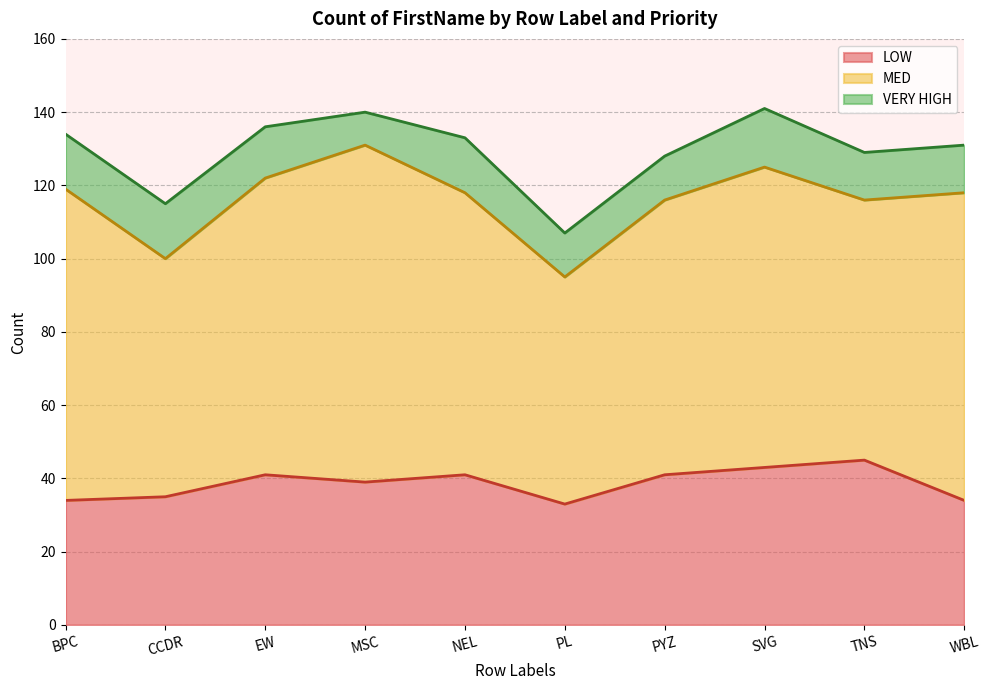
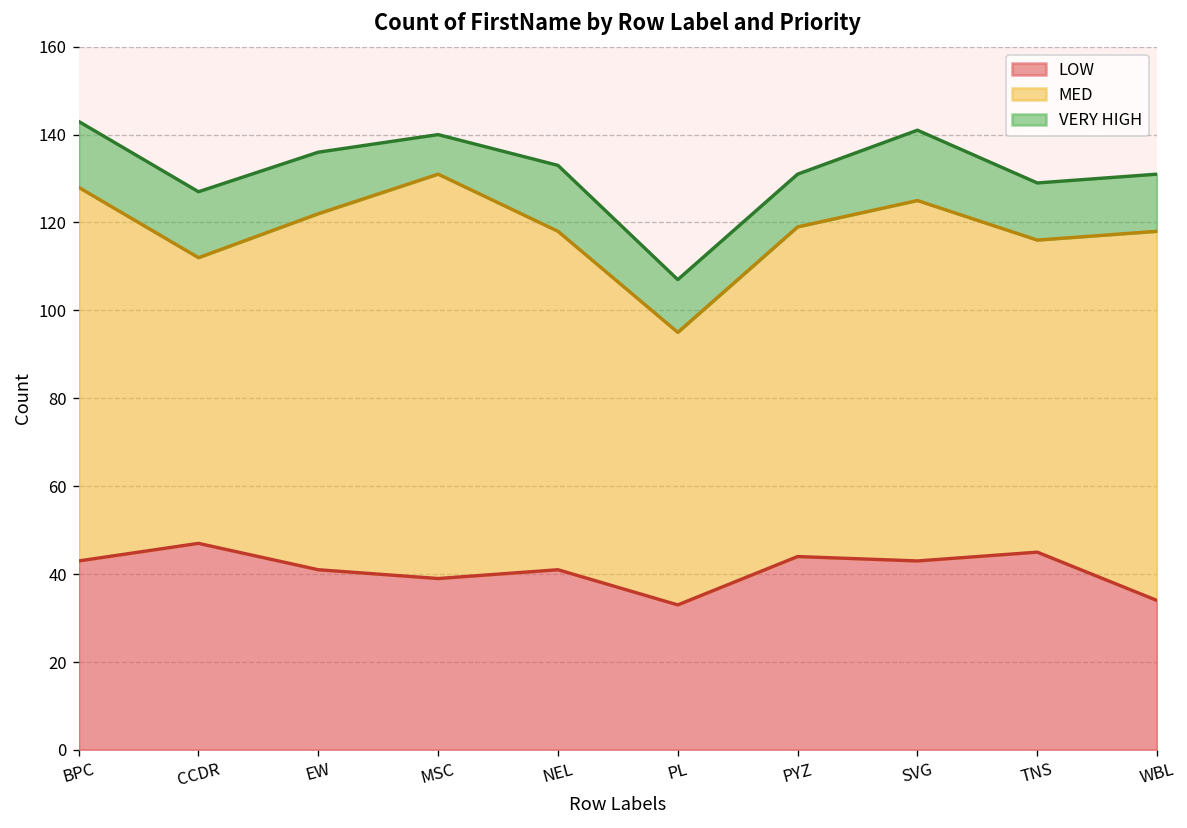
LOW, BPC: 34 -> 43
LOW, CCDR: 35 -> 47
LOW, PYZ: 41 -> 44
